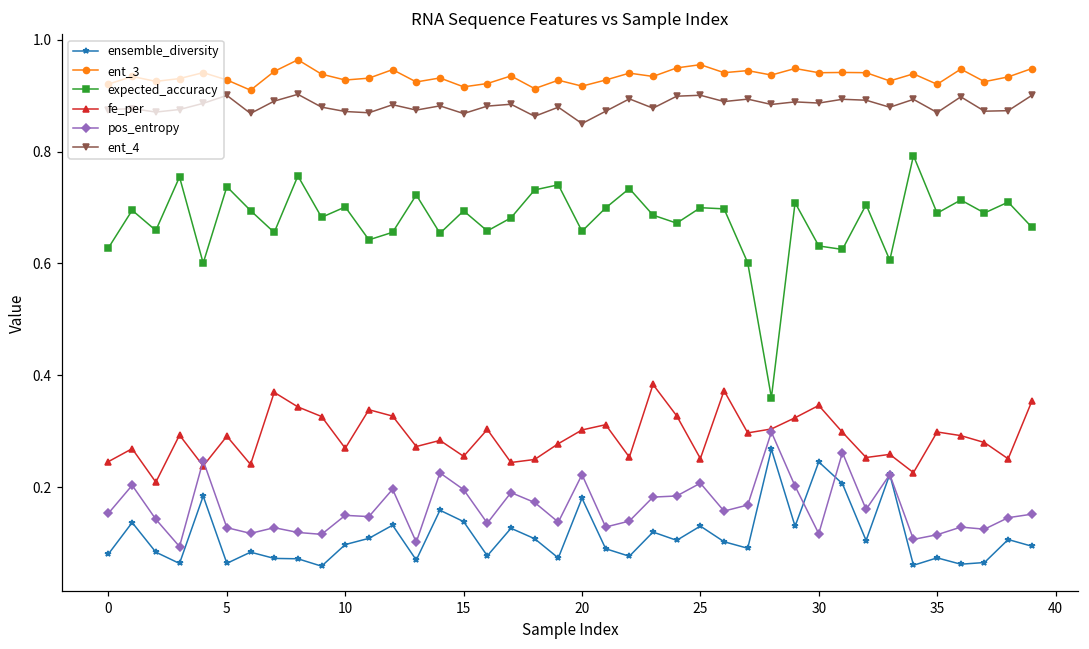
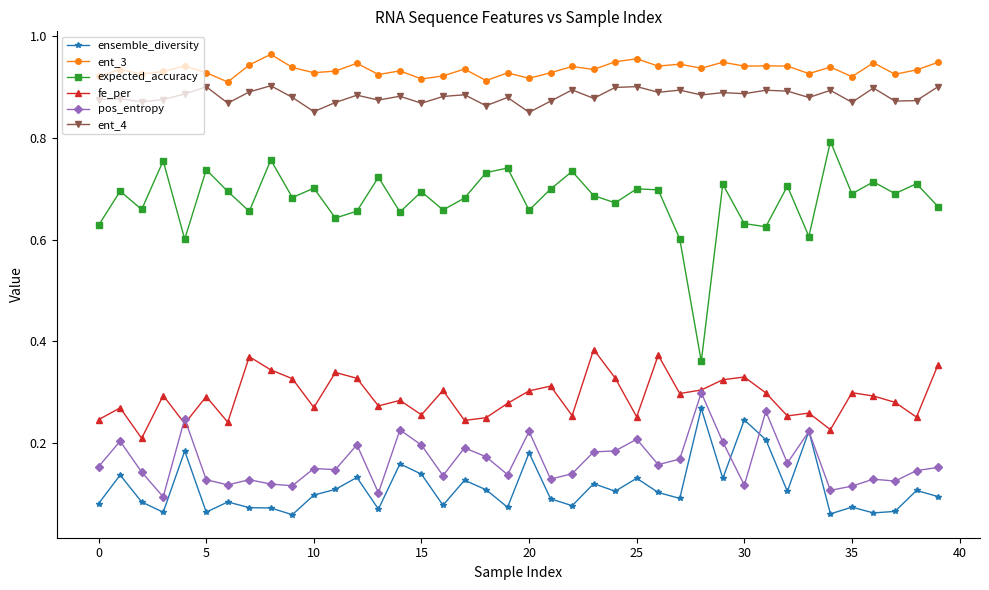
ent_4, 10: 0.87 -> 0.85
fe_per, 30: 0.35 -> 0.33
